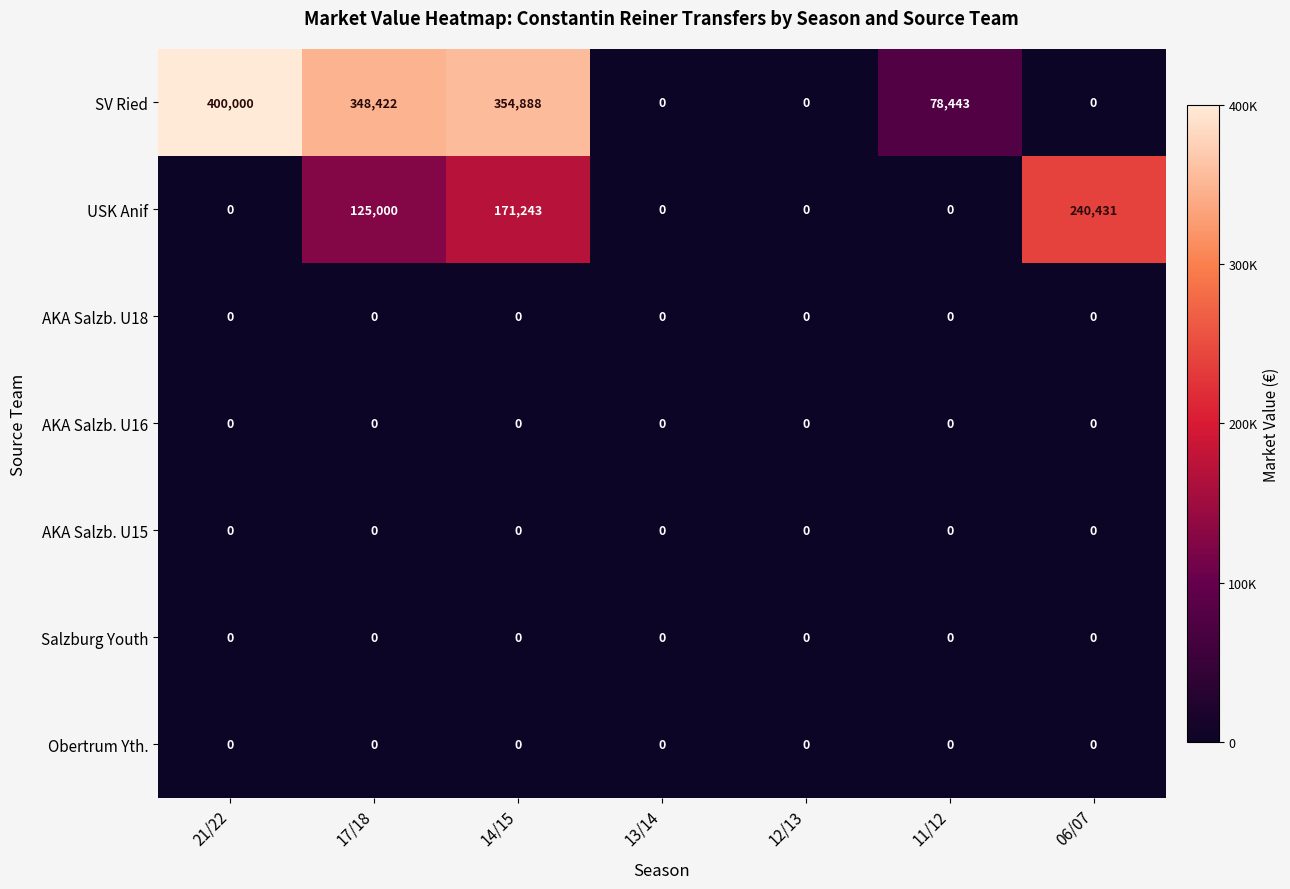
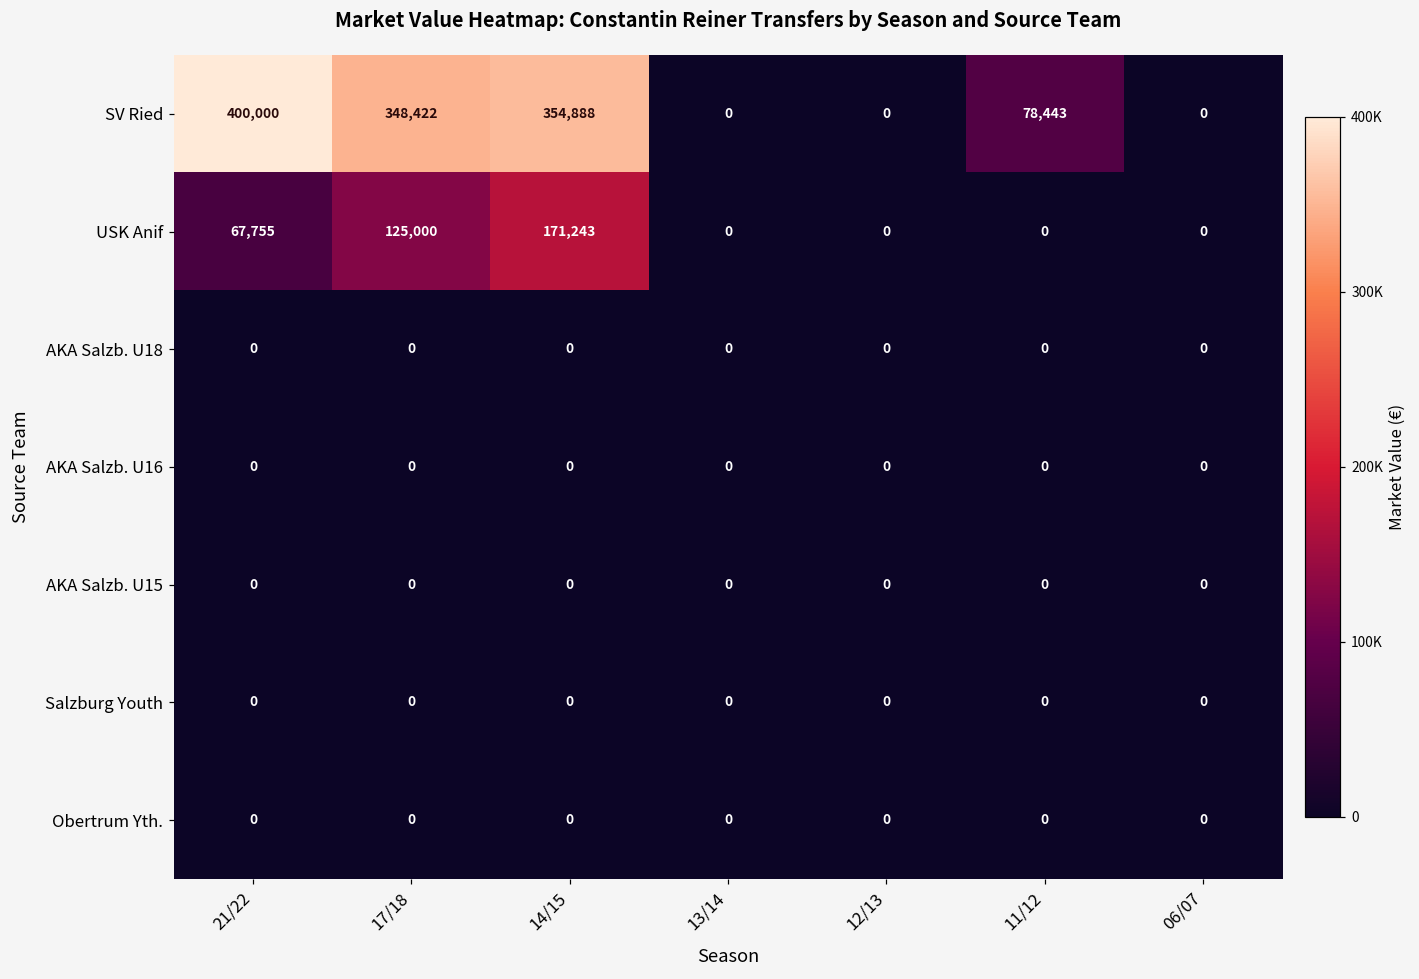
USK Anif, 21/22: 0 -> 67,755
USK Anif, 06/07: 240,431 -> 0
